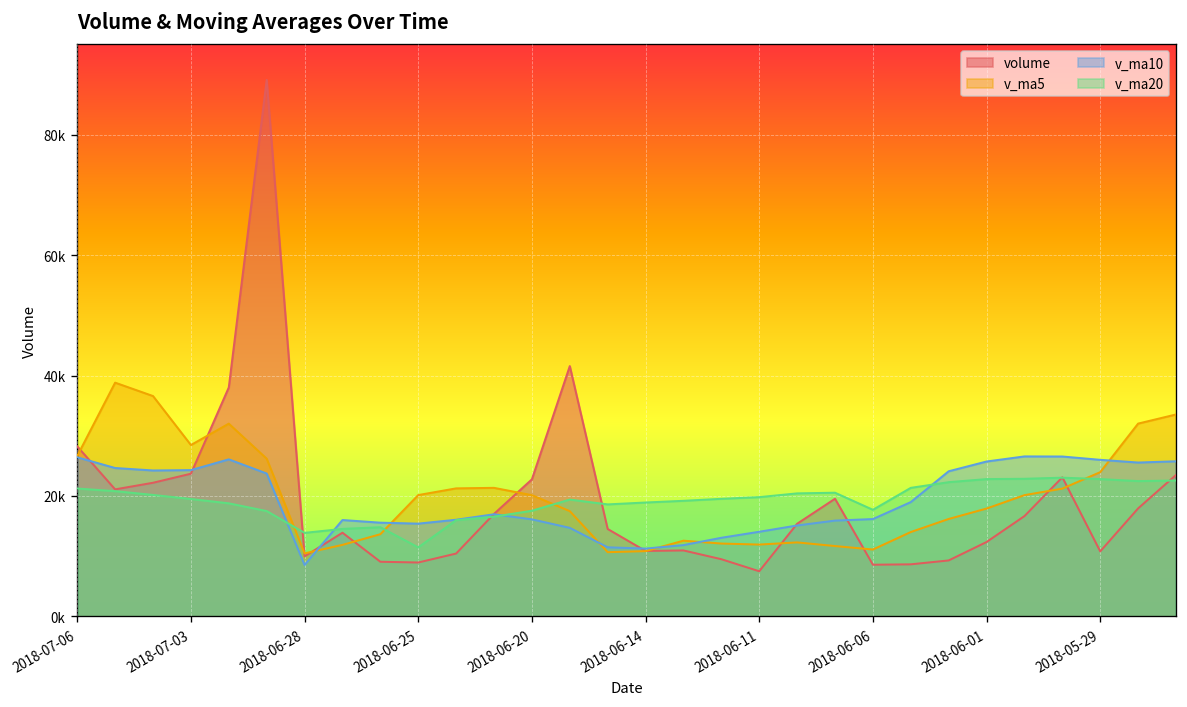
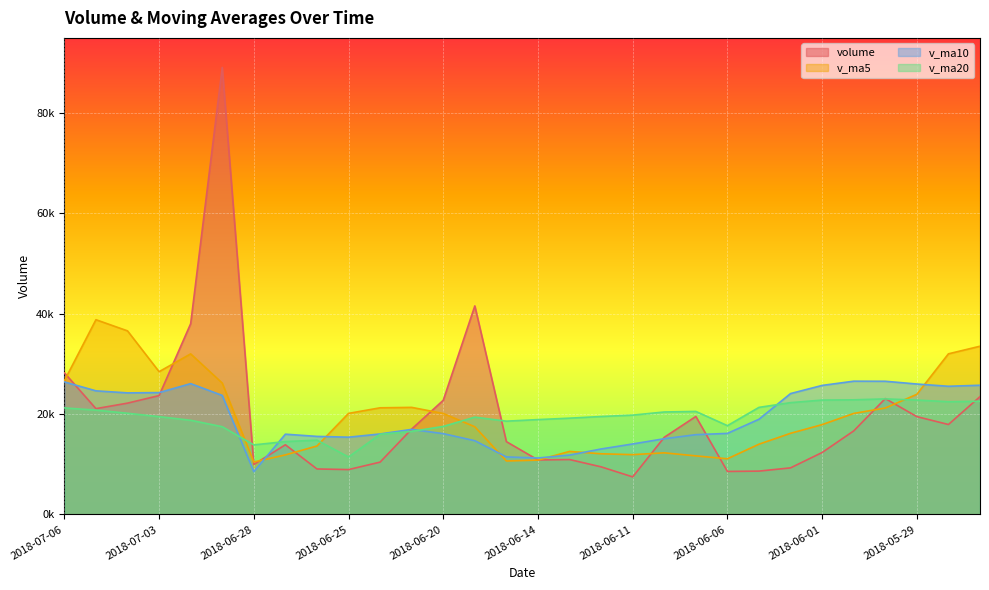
volume, 2018-05-29: 11000 -> 20000
